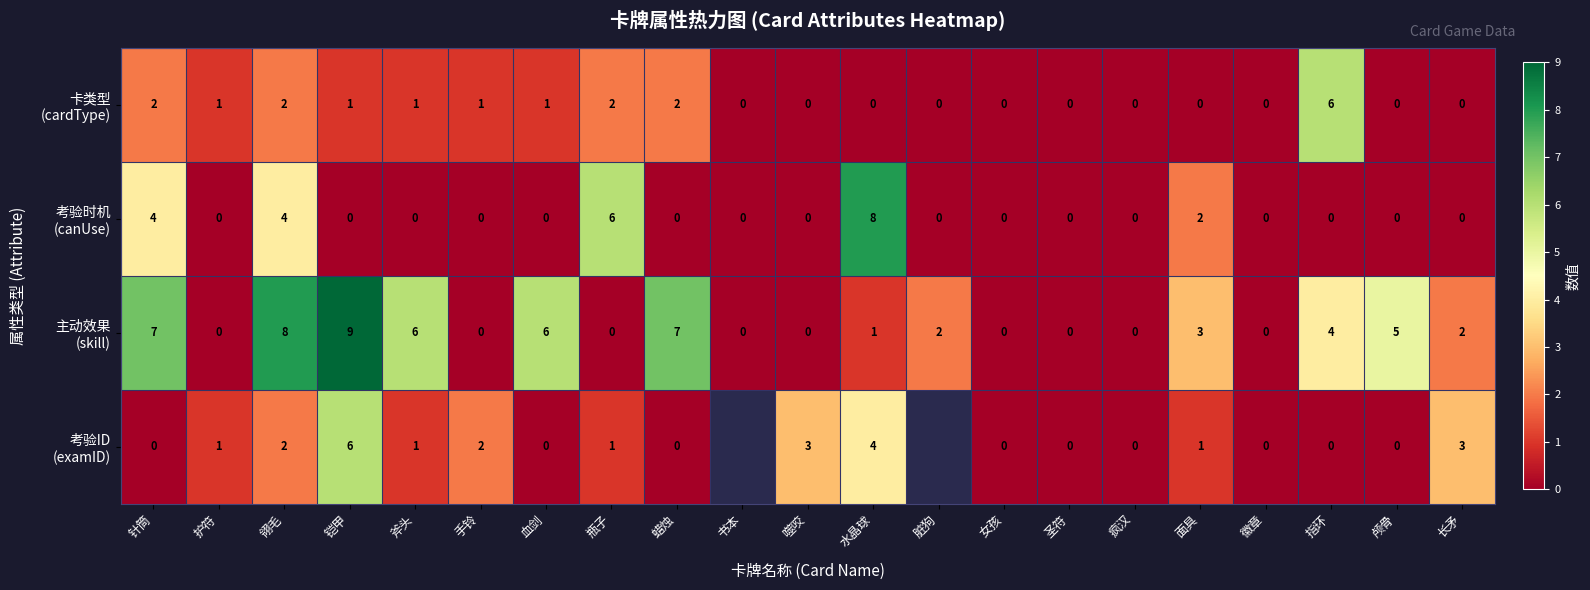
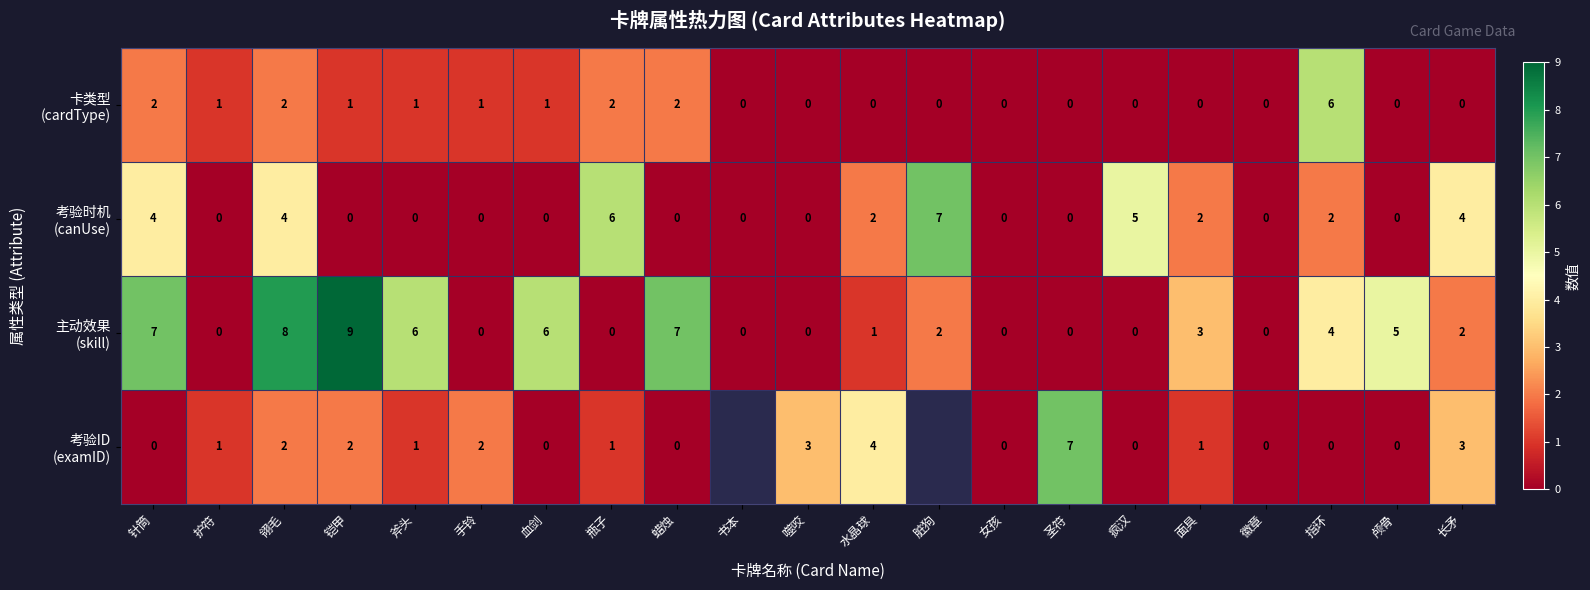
考验时机 (canUse), 水晶球: 8 -> 2
考验时机 (canUse), 脏狗: 0 -> 7
考验时机 (canUse), 疯汉: 0 -> 5
考验时机 (canUse), 指环: 0 -> 2
考验时机 (canUse), 长矛: 0 -> 4
考验ID (examID), 铠甲: 6 -> 2
考验ID (examID), 圣符: 0 -> 7
